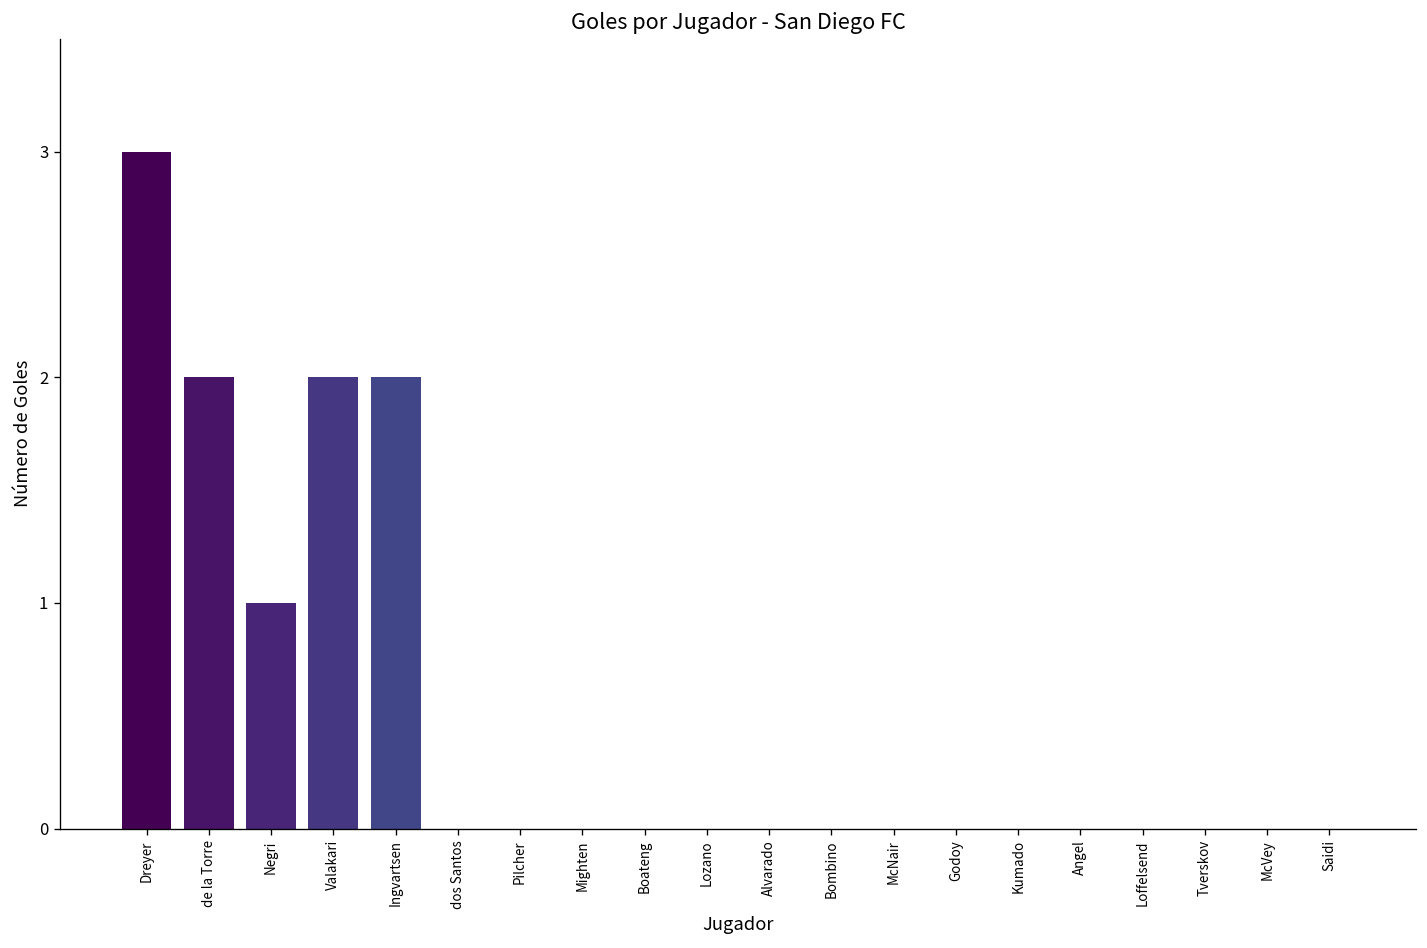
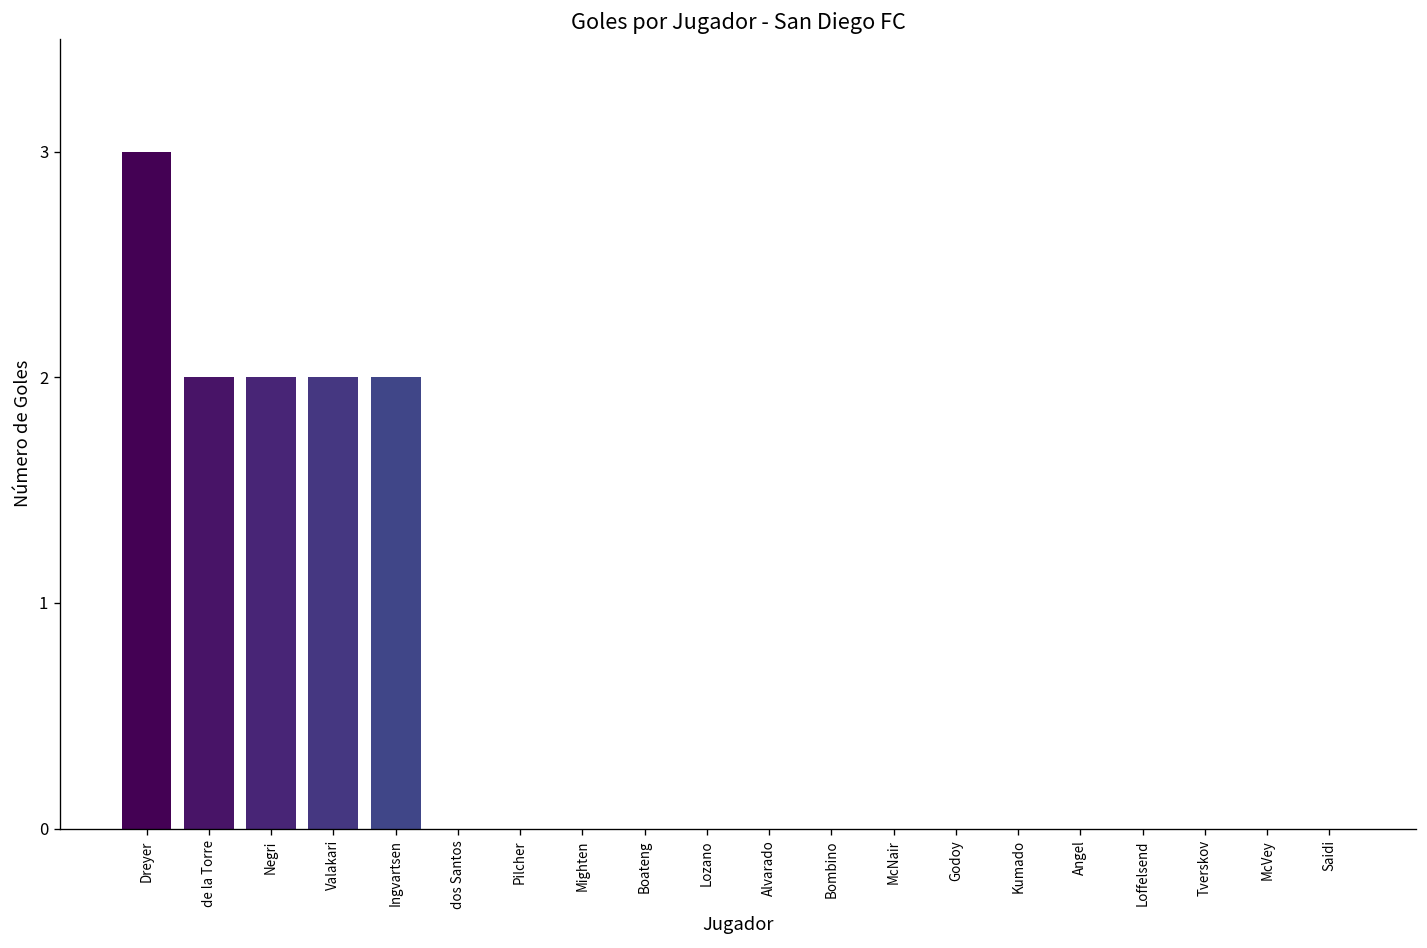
Negri: 1 -> 2
